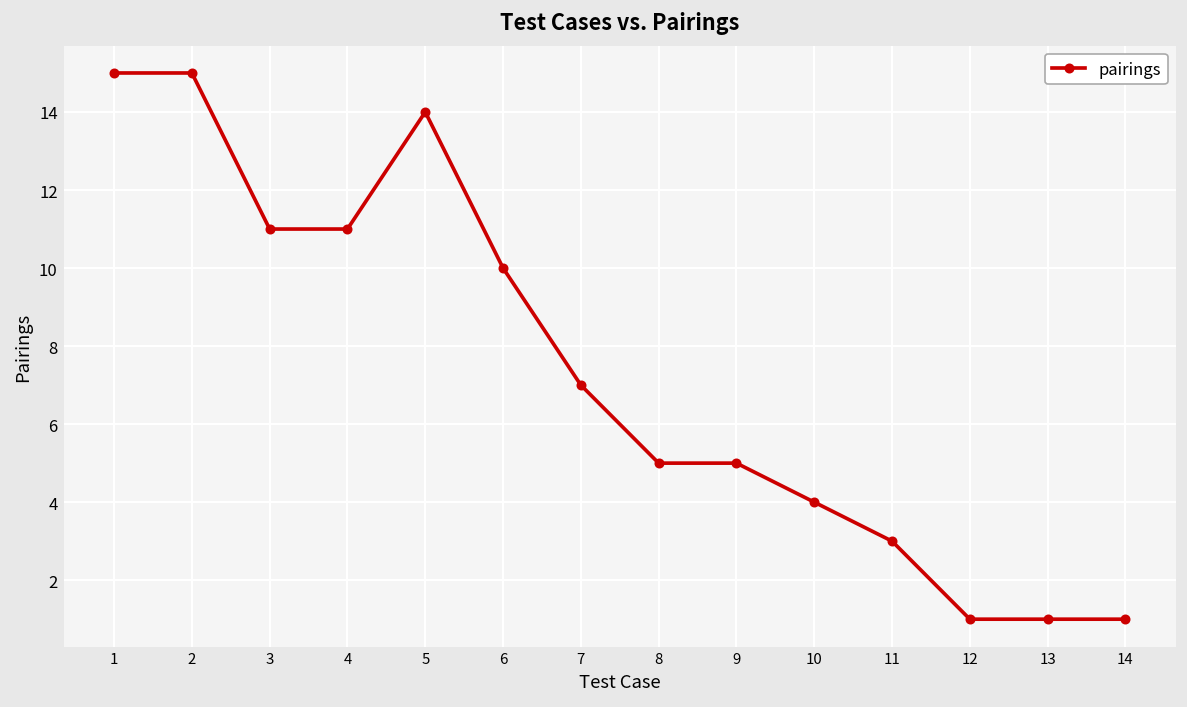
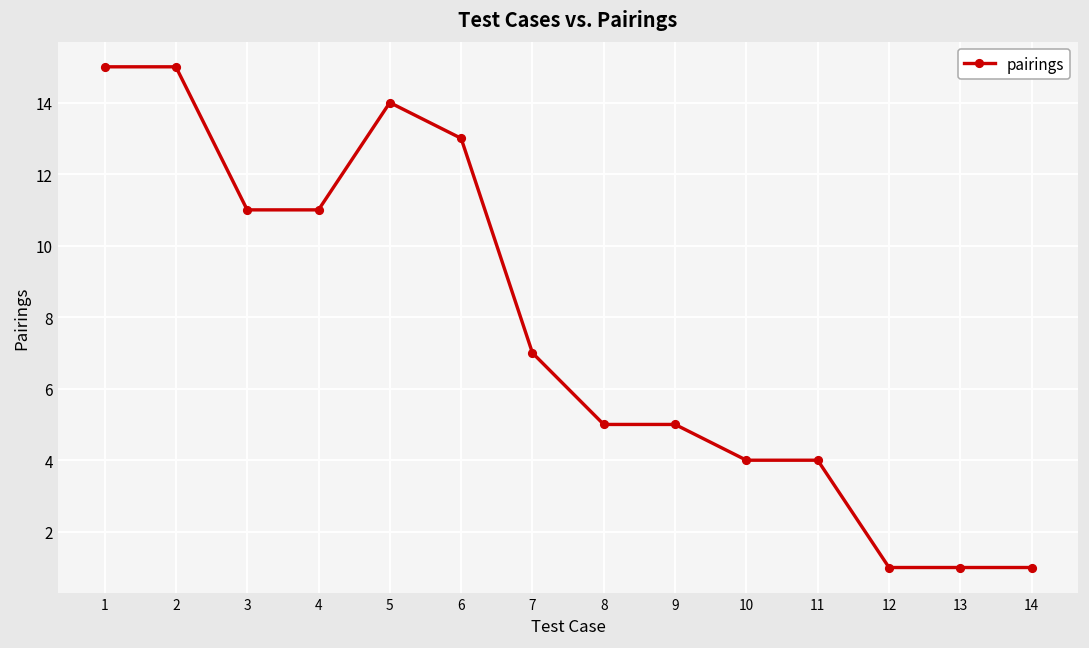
6: 10 -> 13
11: 3 -> 4
